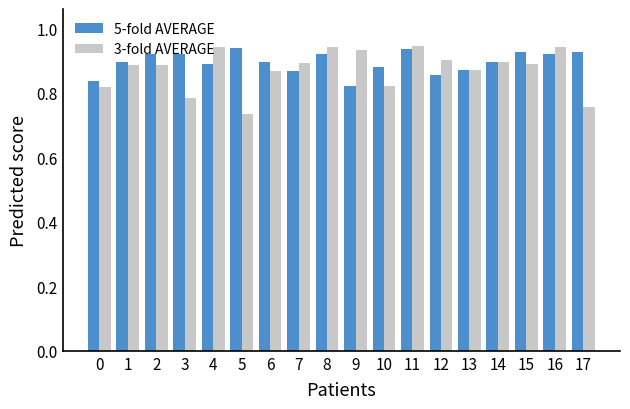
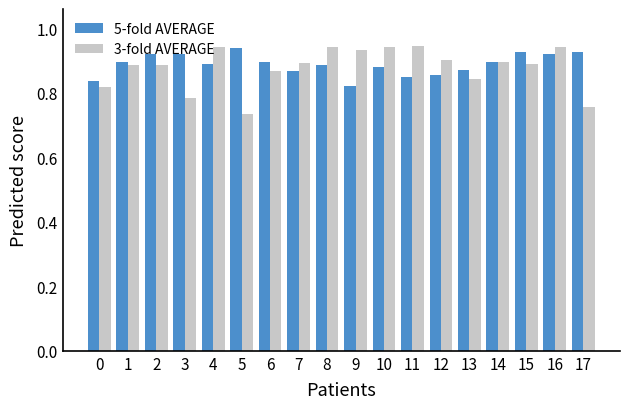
5-fold AVERAGE, 8: 0.92 -> 0.88
3-fold AVERAGE, 10: 0.82 -> 0.94
5-fold AVERAGE, 11: 0.94 -> 0.85
3-fold AVERAGE, 13: 0.87 -> 0.84
